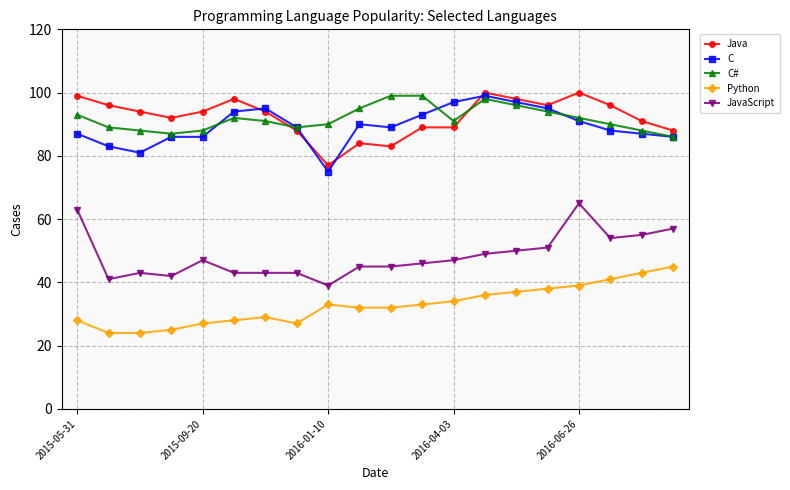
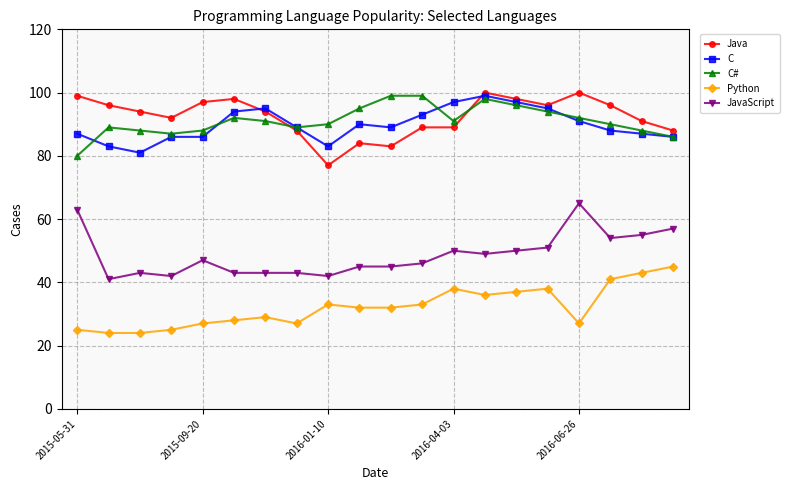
C#, 2015-05-31: 93 -> 80
Python, 2015-05-31: 28 -> 25
Java, 2015-09-20: 94 -> 97
C, 2016-01-10: 75 -> 83
JavaScript, 2016-01-10: 39 -> 42
Python, 2016-04-03: 34 -> 38
JavaScript, 2016-04-03: 47 -> 50
Python, 2016-06-26: 39 -> 27
